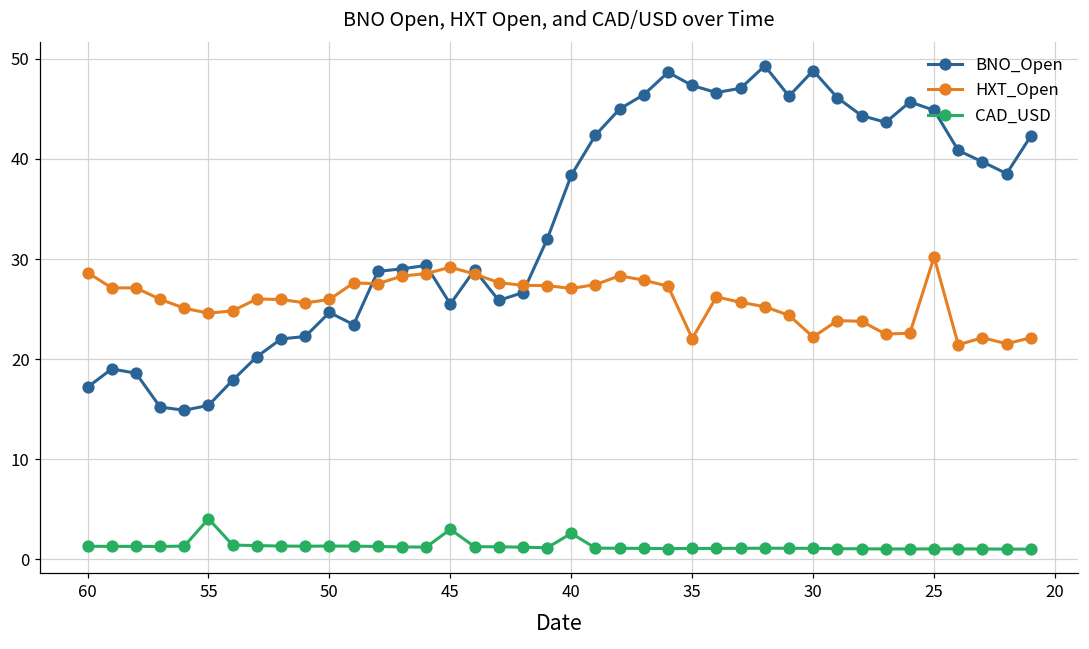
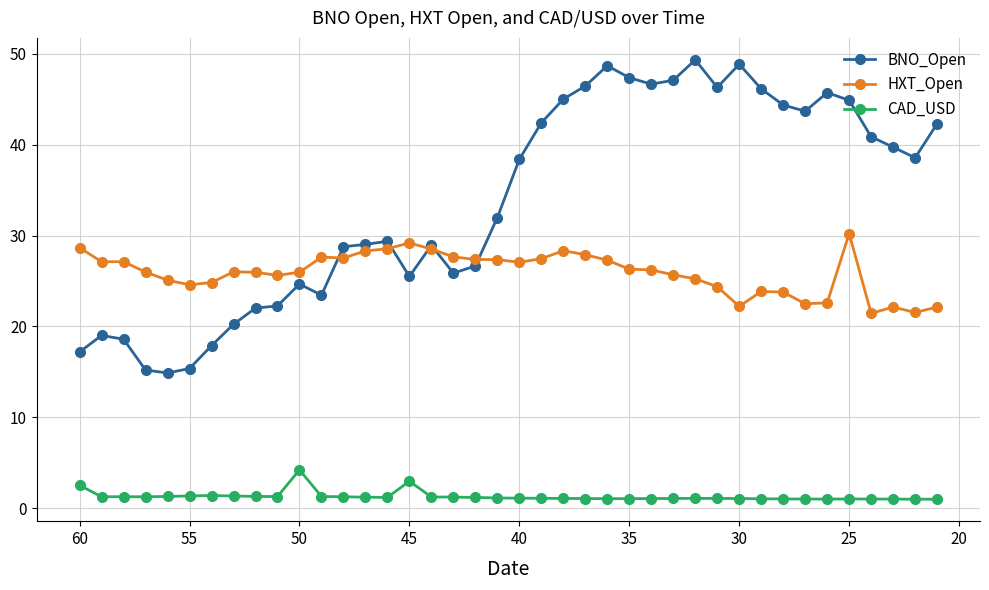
CAD_USD, 60: 1 -> 3
CAD_USD, 55: 4 -> 1
CAD_USD, 50: 1 -> 4
CAD_USD, 40: 3 -> 1
HXT_Open, 35: 22 -> 26
